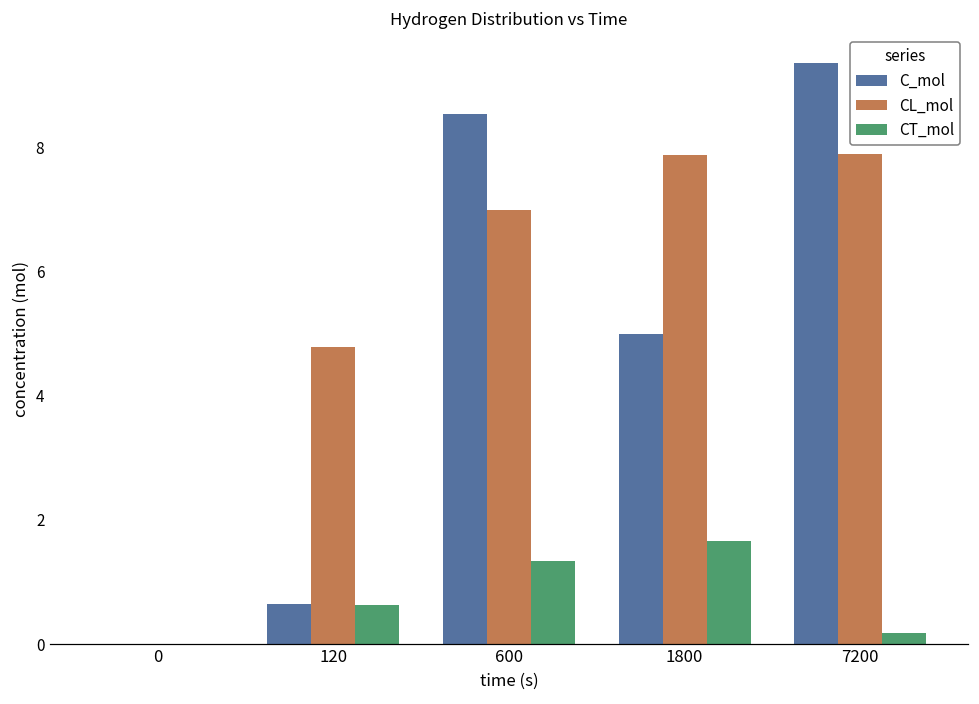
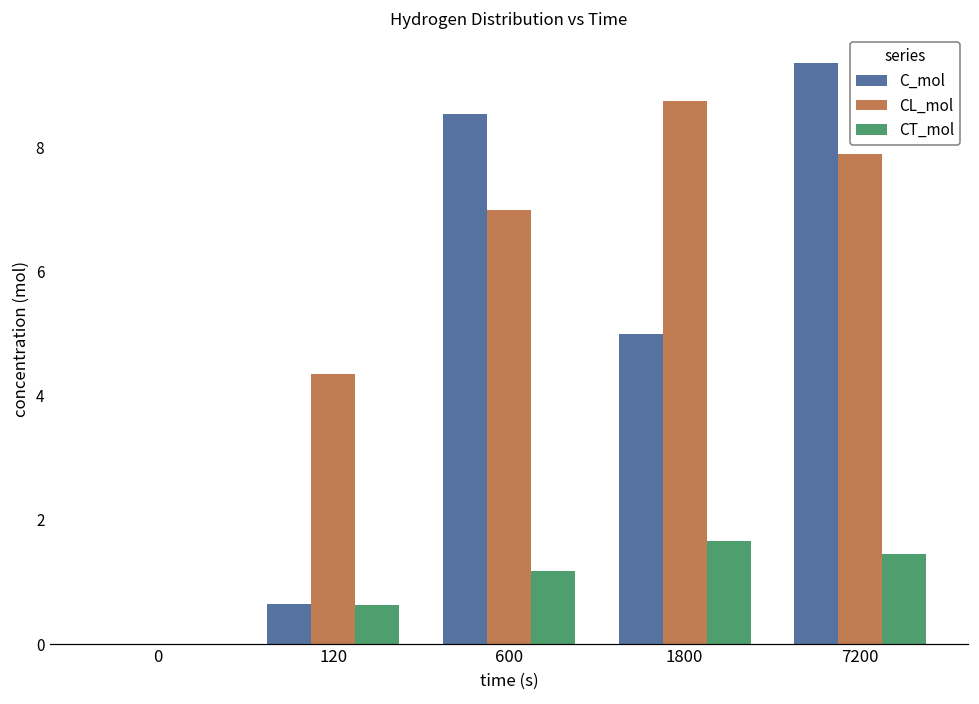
CL_mol, 120: 4.8 -> 4.3
CT_mol, 600: 1.3 -> 1.2
CL_mol, 1800: 7.9 -> 8.7
CT_mol, 7200: 0.2 -> 1.5
